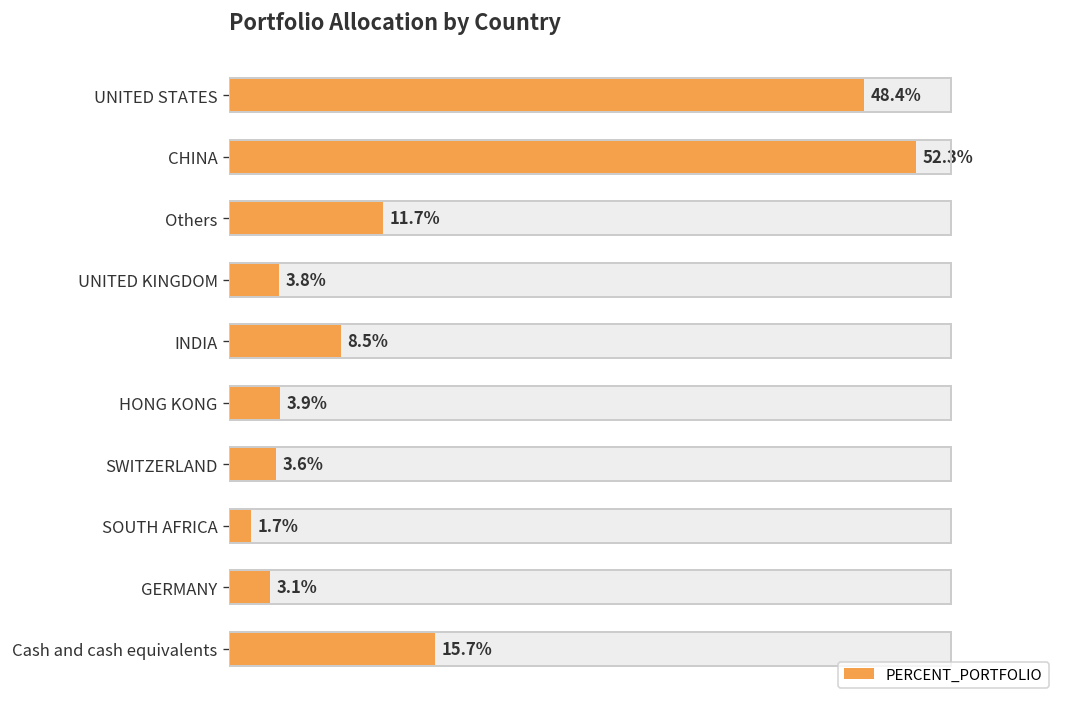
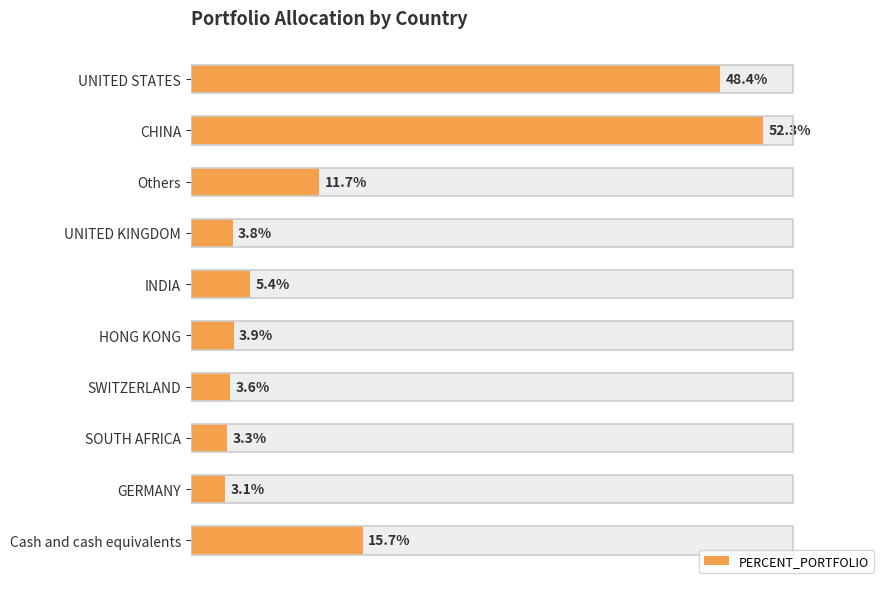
PERCENT_PORTFOLIO, INDIA: 8.5% -> 5.4%
PERCENT_PORTFOLIO, SOUTH AFRICA: 1.7% -> 3.3%
